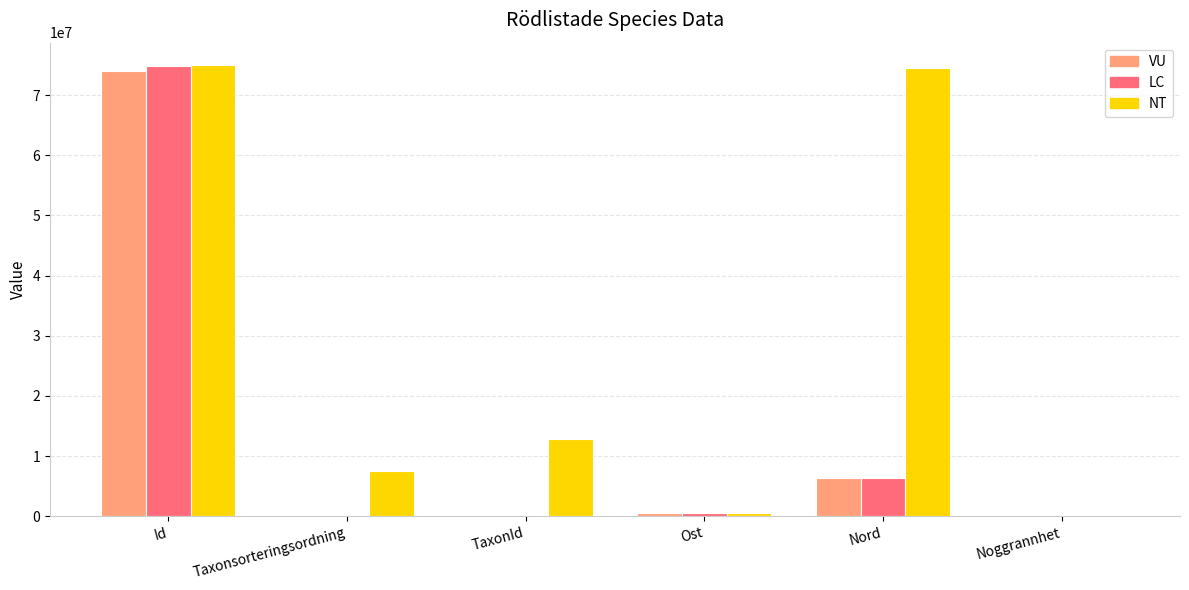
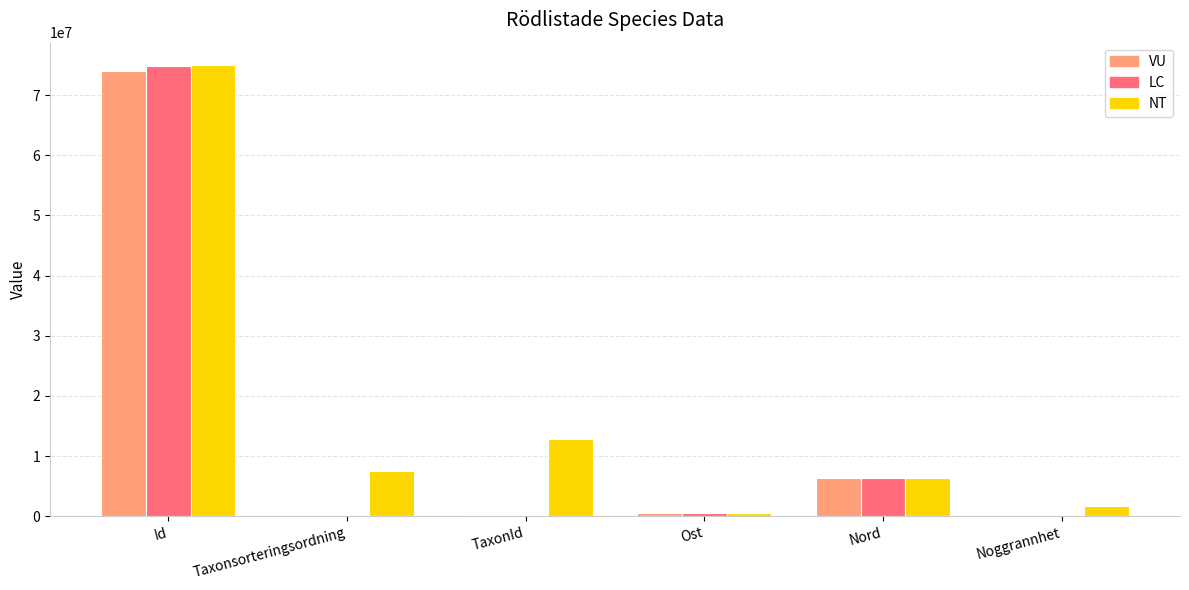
NT, Nord: 75000000 -> 6000000
NT, Noggrannhet: 0 -> 2000000
